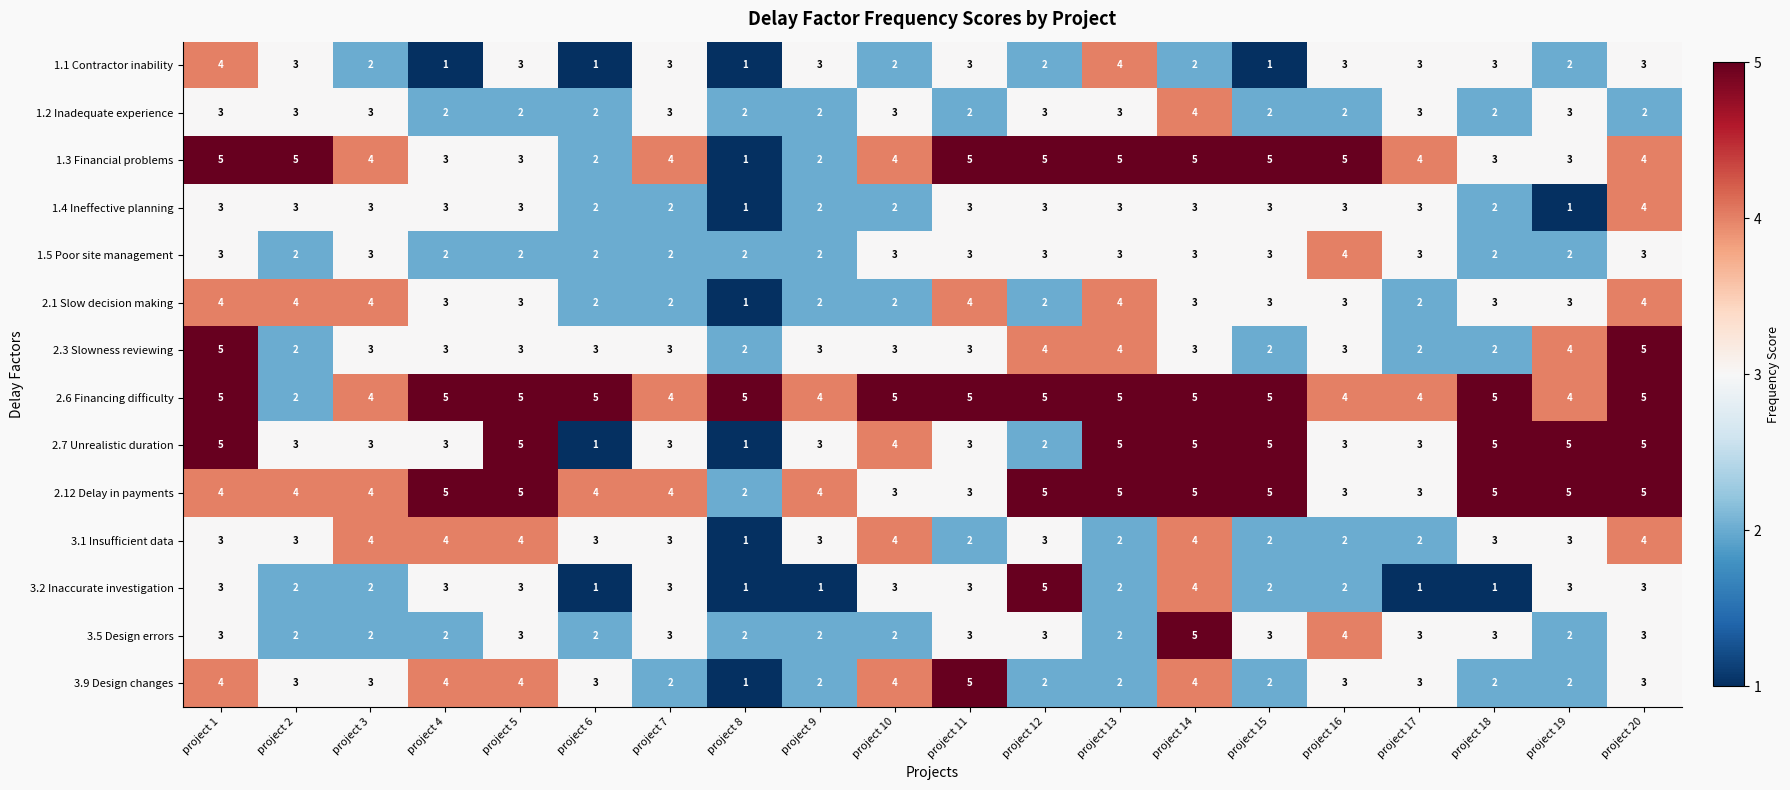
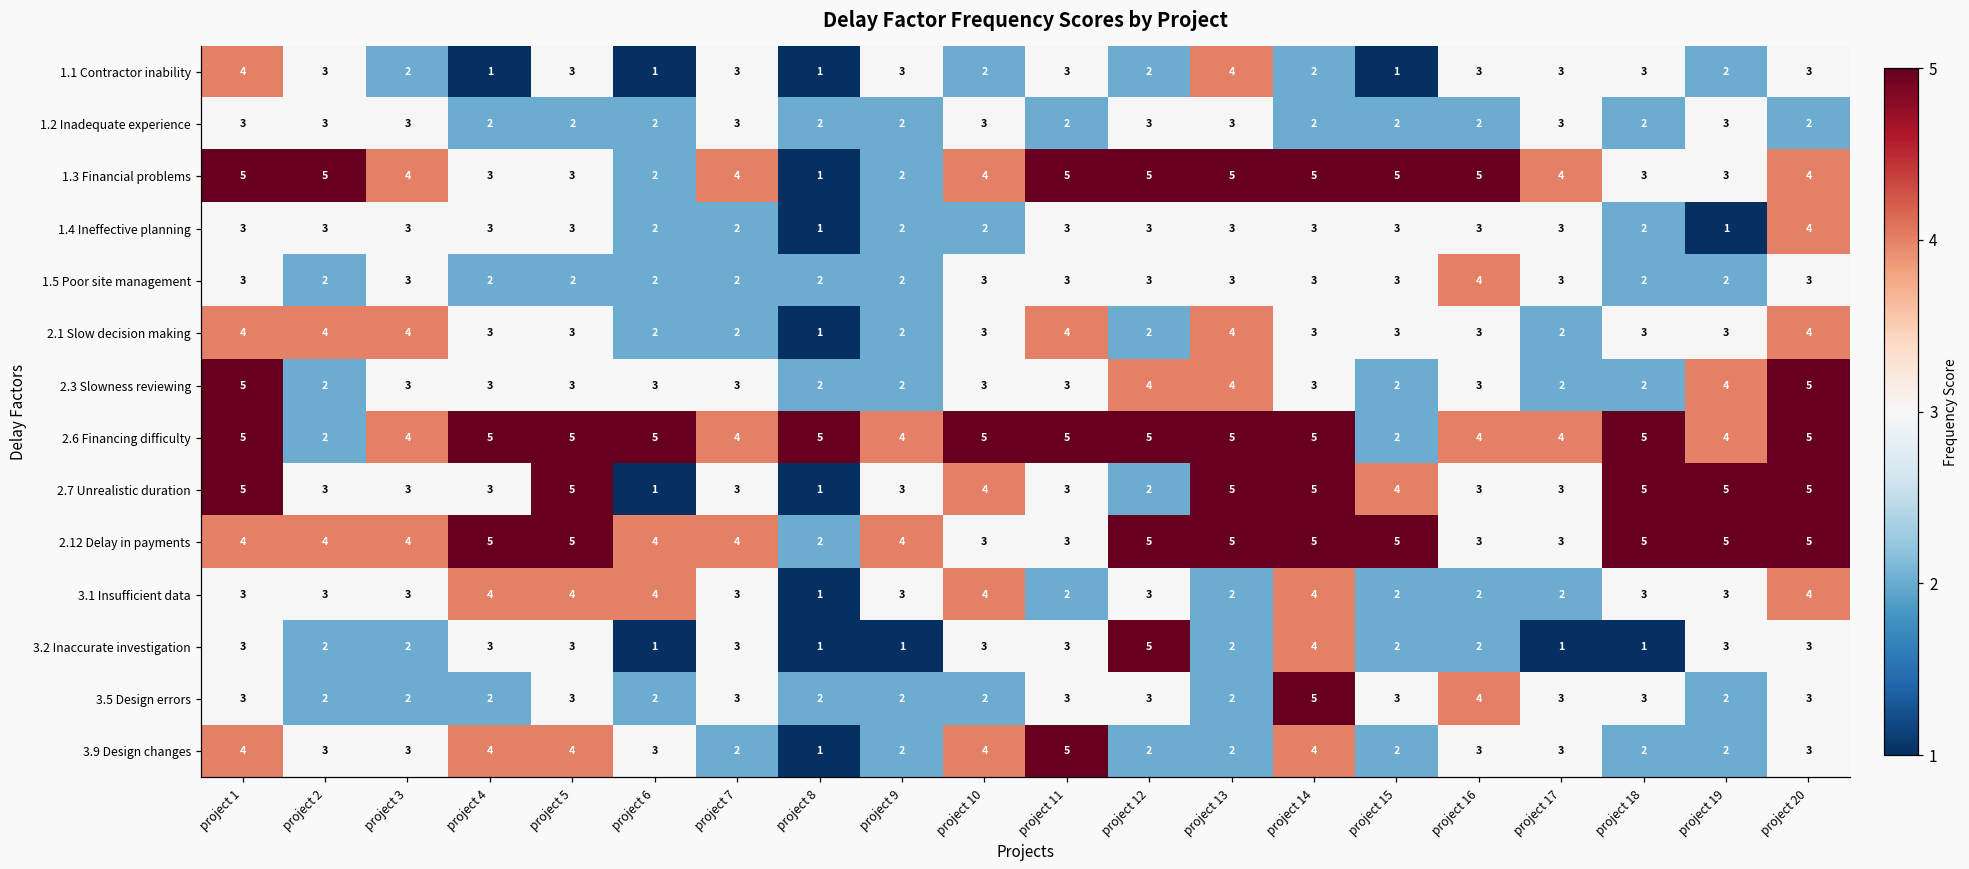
1.2 Inadequate experience, project 14: 4 -> 2
2.1 Slow decision making, project 10: 2 -> 3
2.3 Slowness reviewing, project 9: 3 -> 2
2.6 Financing difficulty, project 15: 5 -> 2
2.7 Unrealistic duration, project 15: 5 -> 4
3.1 Insufficient data, project 3: 4 -> 3
3.1 Insufficient data, project 6: 3 -> 4
